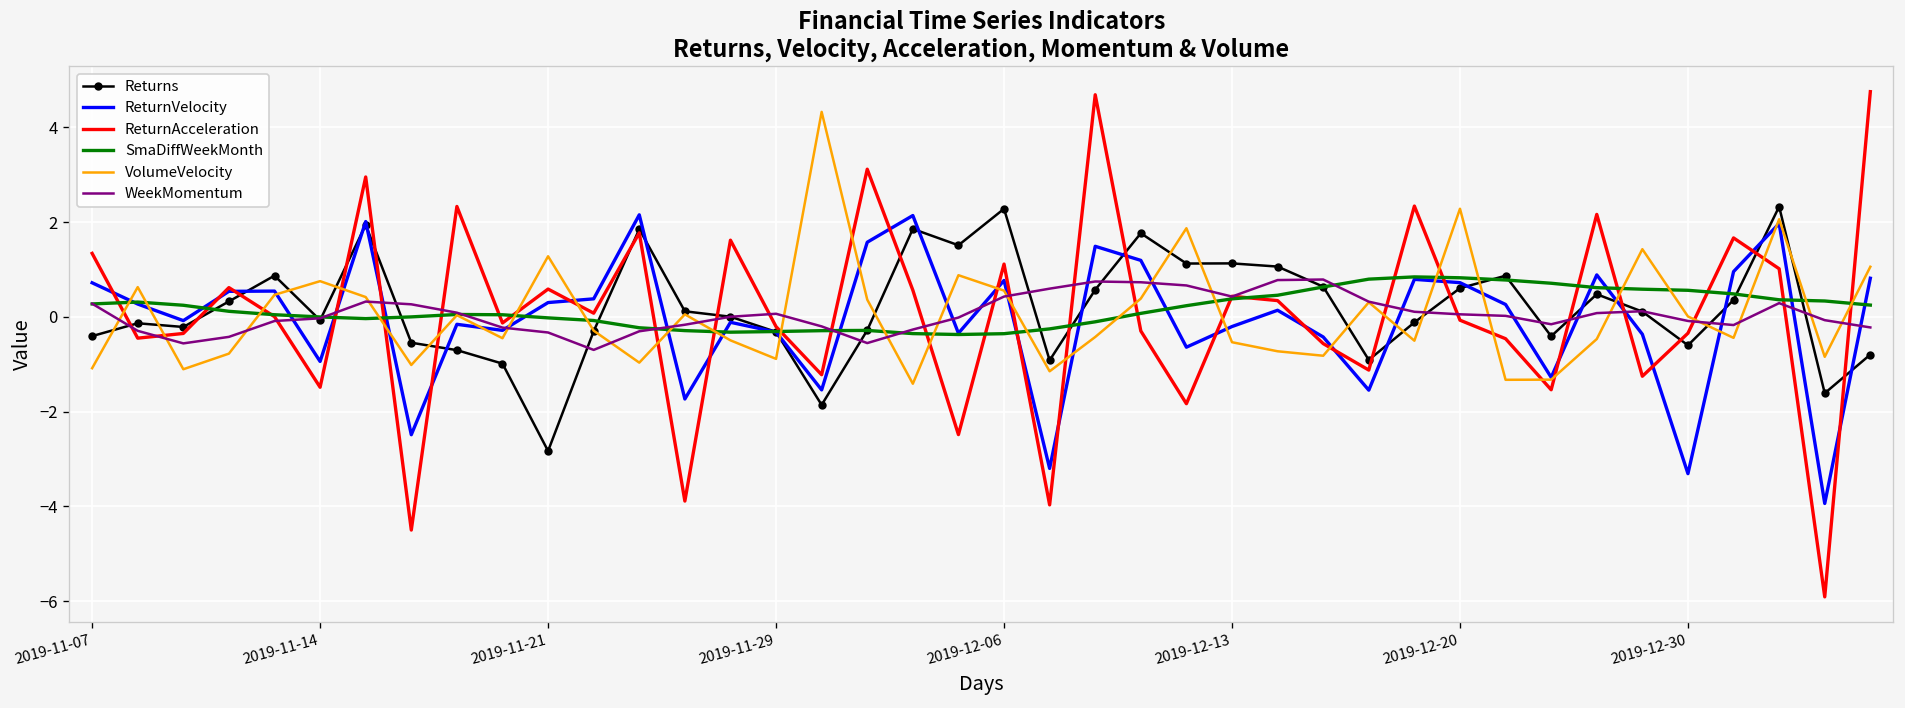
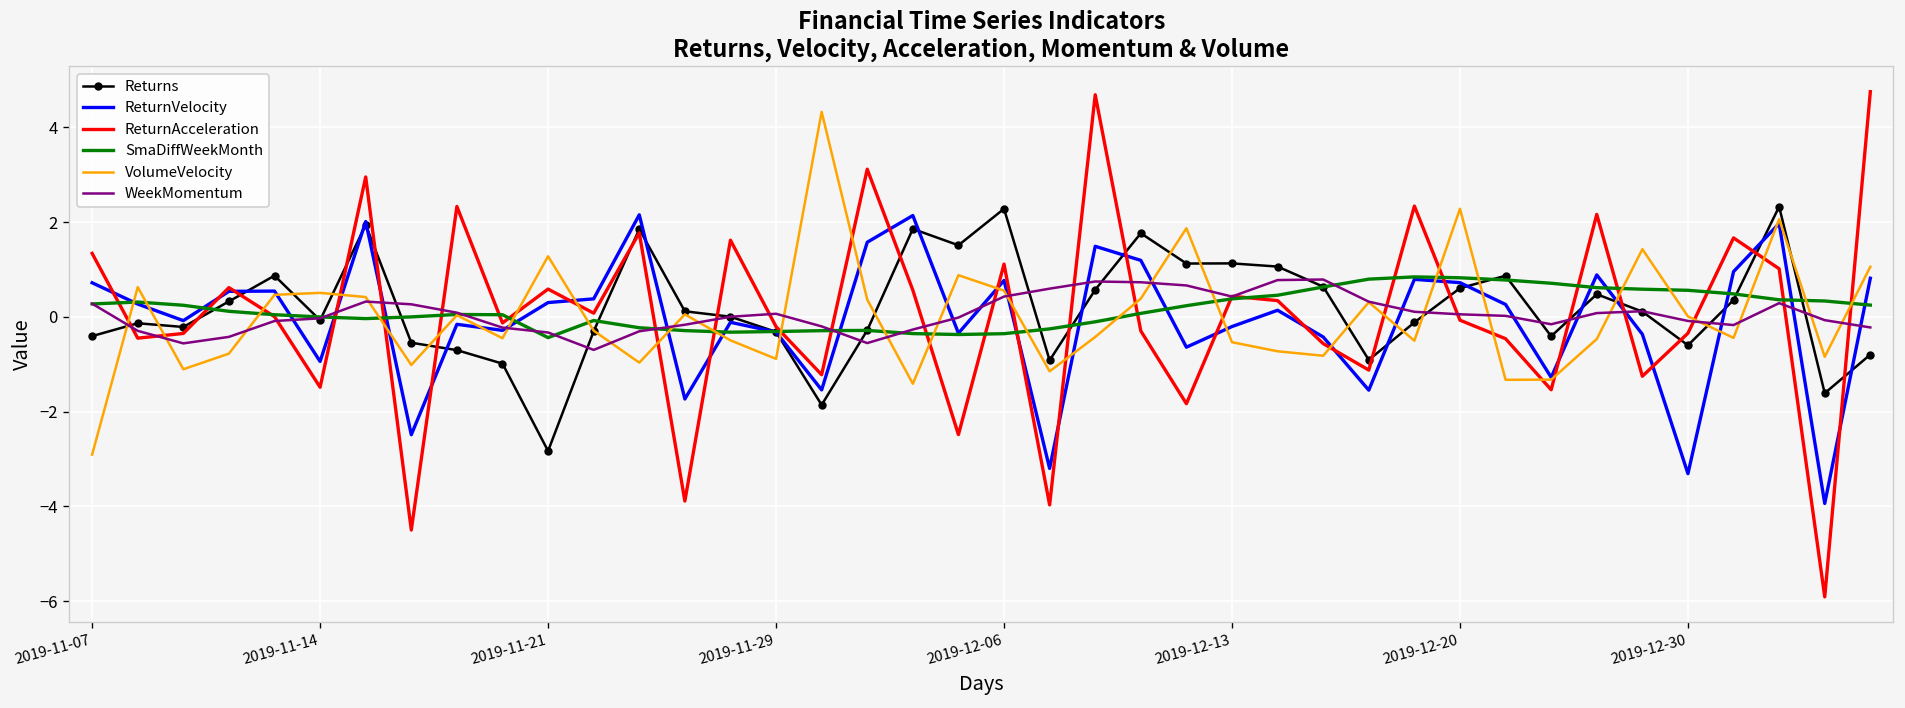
VolumeVelocity, 2019-11-07: -1.1 -> -2.9
VolumeVelocity, 2019-11-14: 0.8 -> 0.5
SmaDiffWeekMonth, 2019-11-21: 0.0 -> -0.4
